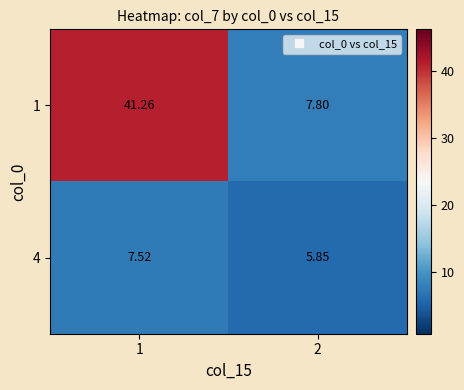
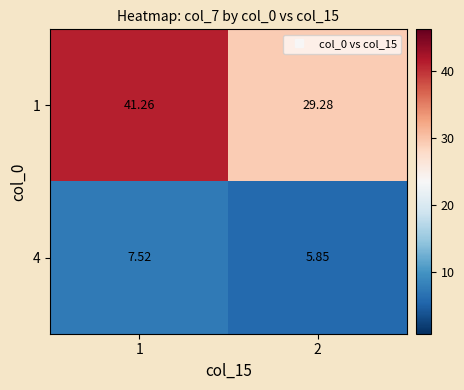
1, 2: 7.80 -> 29.28
